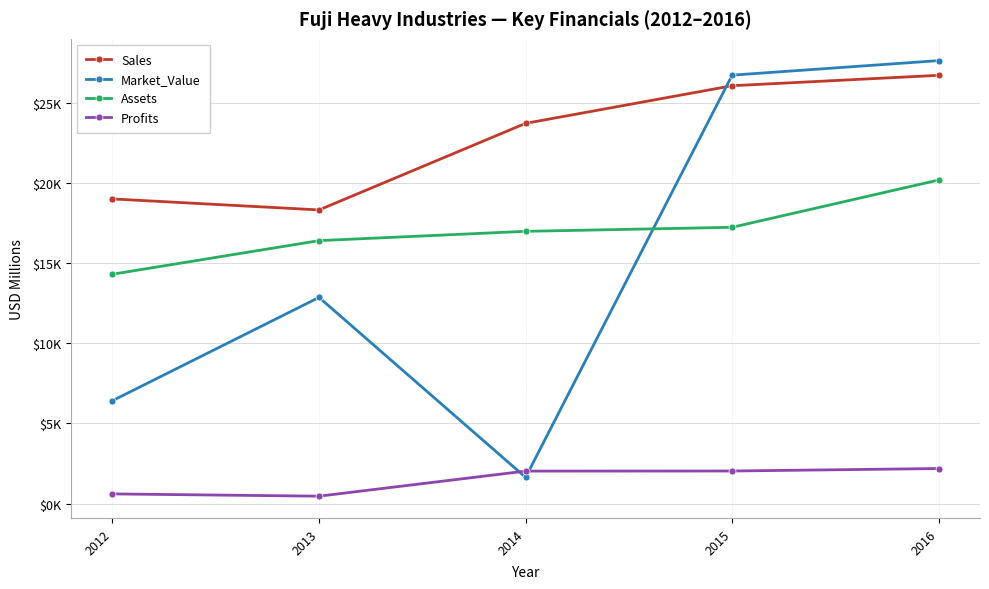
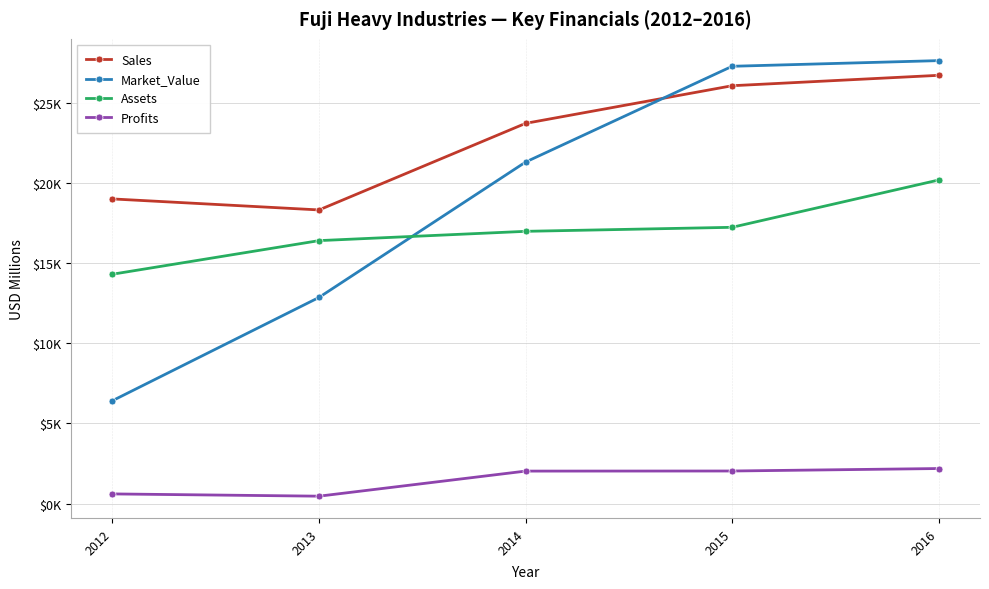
Market_Value, 2014: $1600 -> $21300
Market_Value, 2015: $26700 -> $27300
